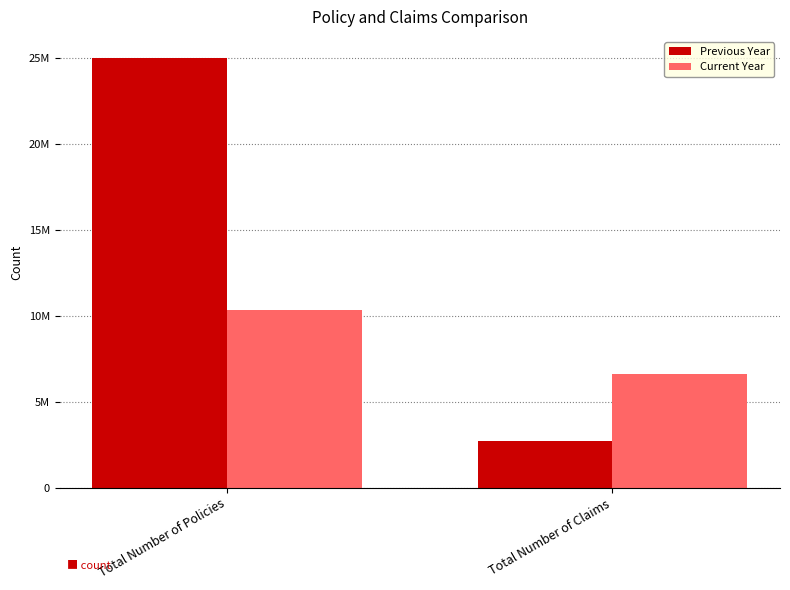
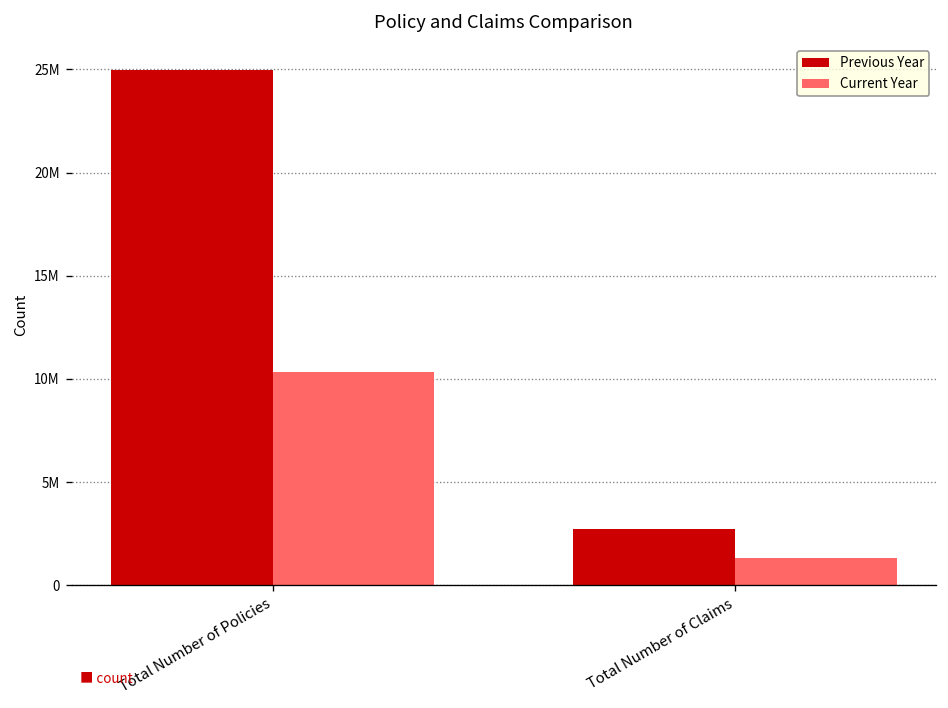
Current Year, Total Number of Claims: 6600000 -> 1300000
